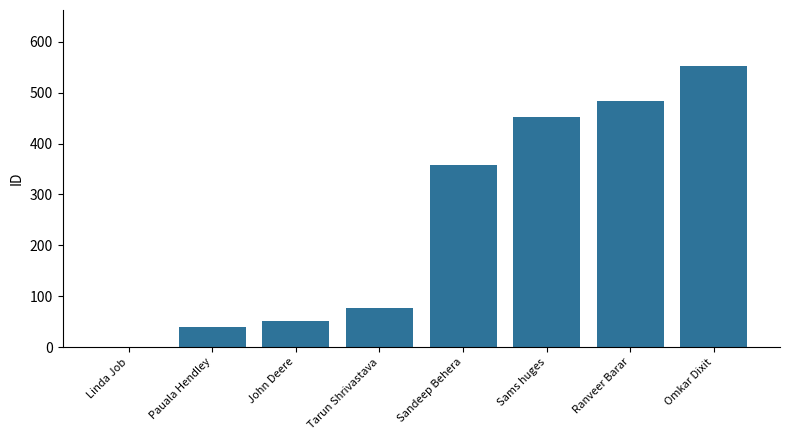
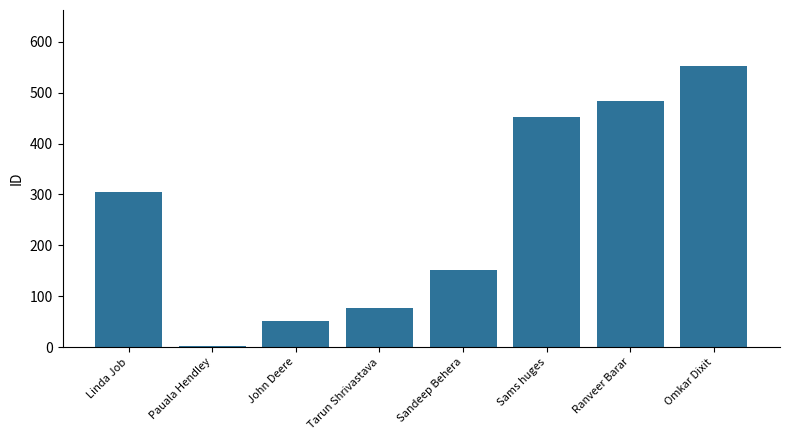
Linda Job: 0 -> 300
Pauala Hendley: 40 -> 0
Sandeep Behera: 360 -> 150
